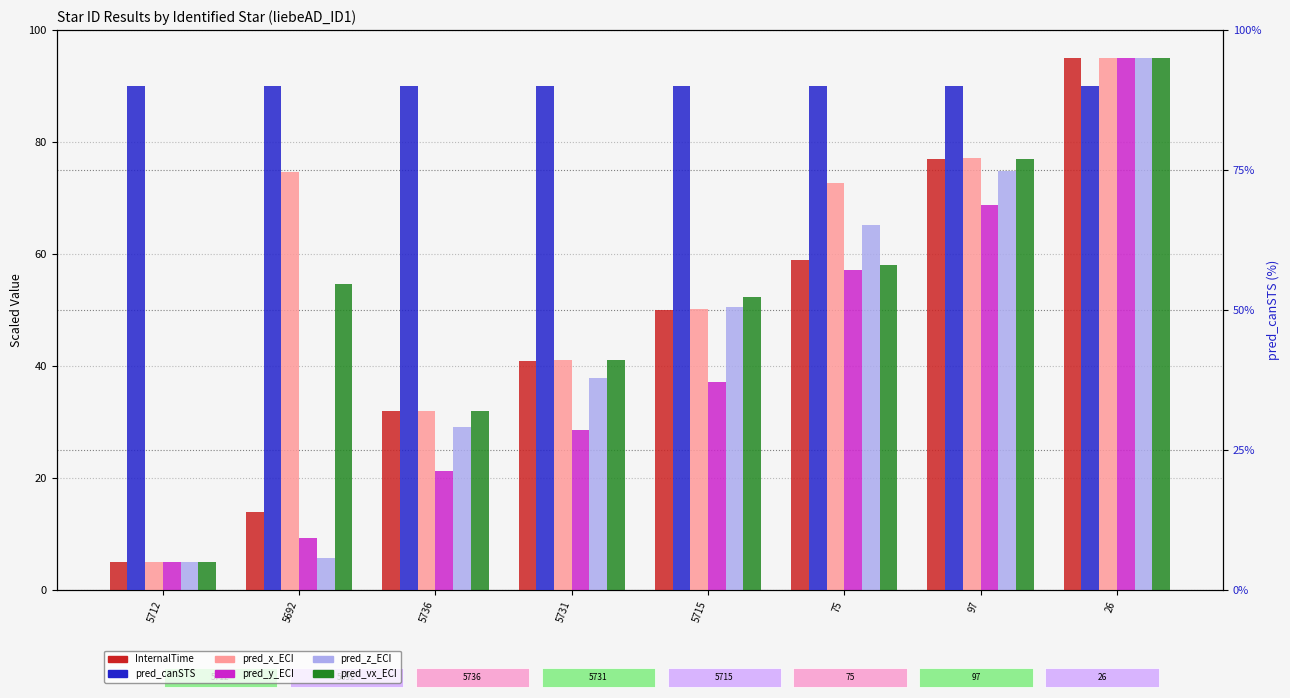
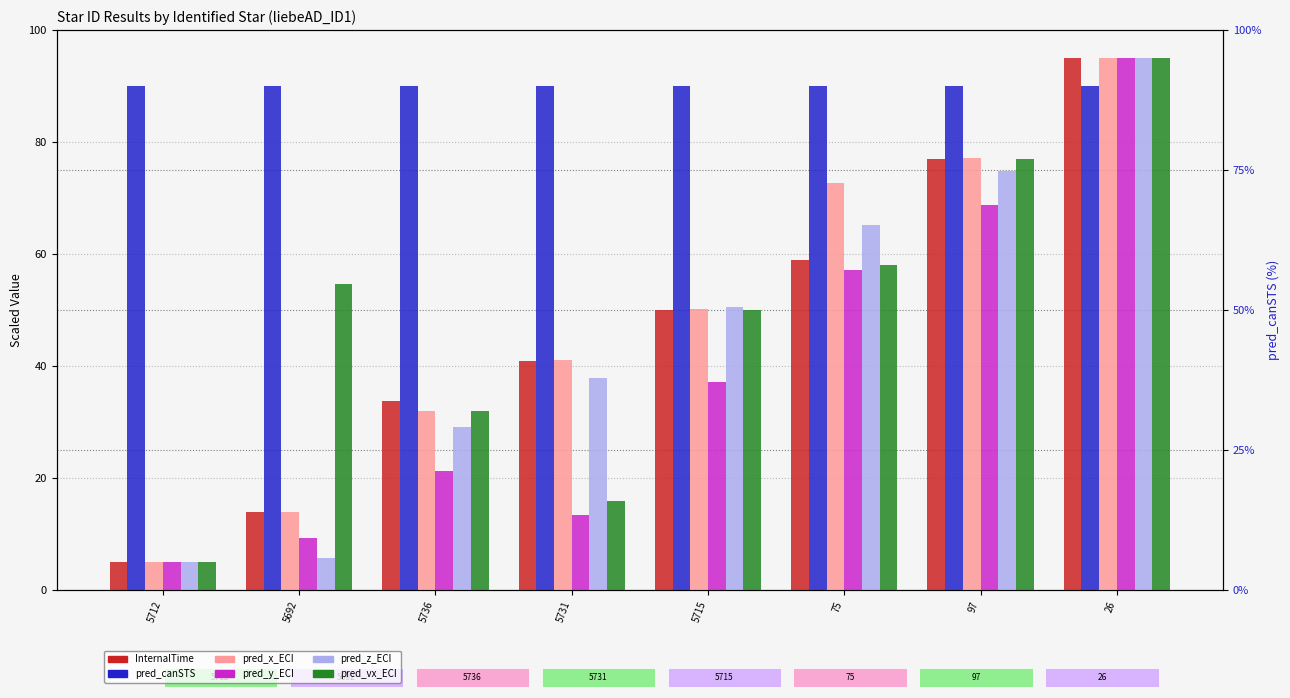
pred_x_ECI, 5692: 75 -> 14
InternalTime, 5736: 32 -> 34
pred_y_ECI, 5731: 29 -> 13
pred_vx_ECI, 5731: 41 -> 16
pred_vx_ECI, 5715: 52 -> 50
